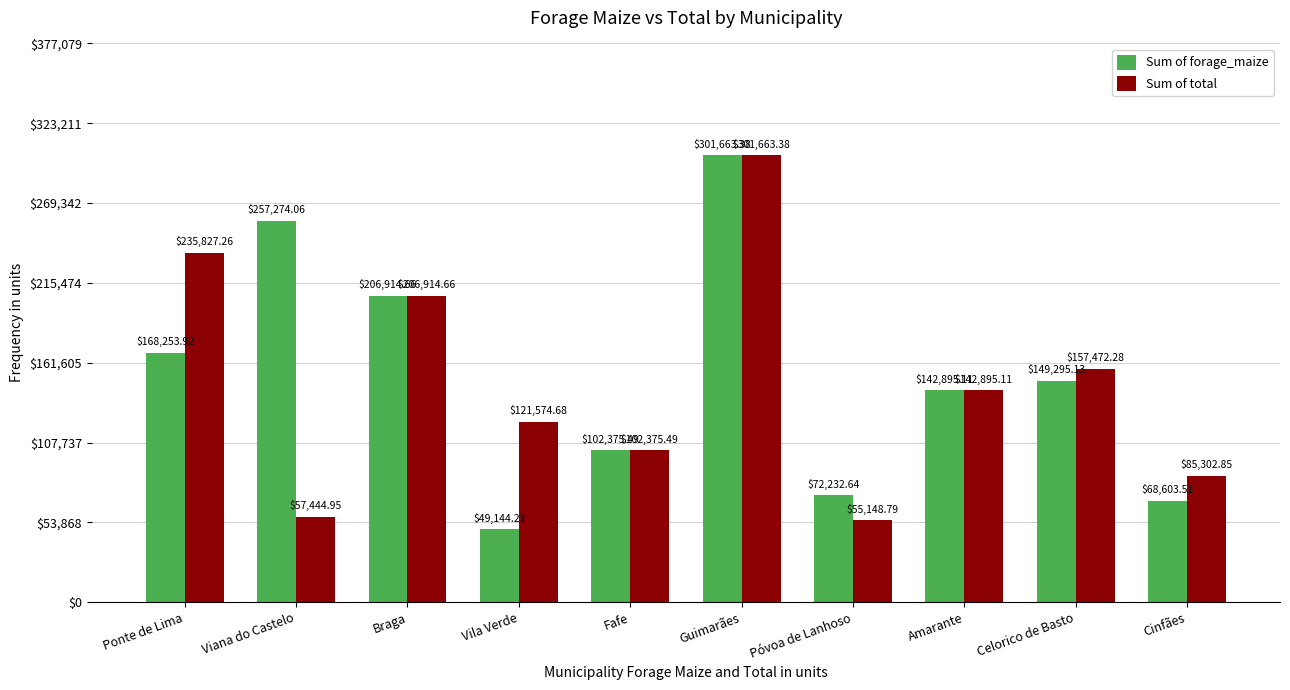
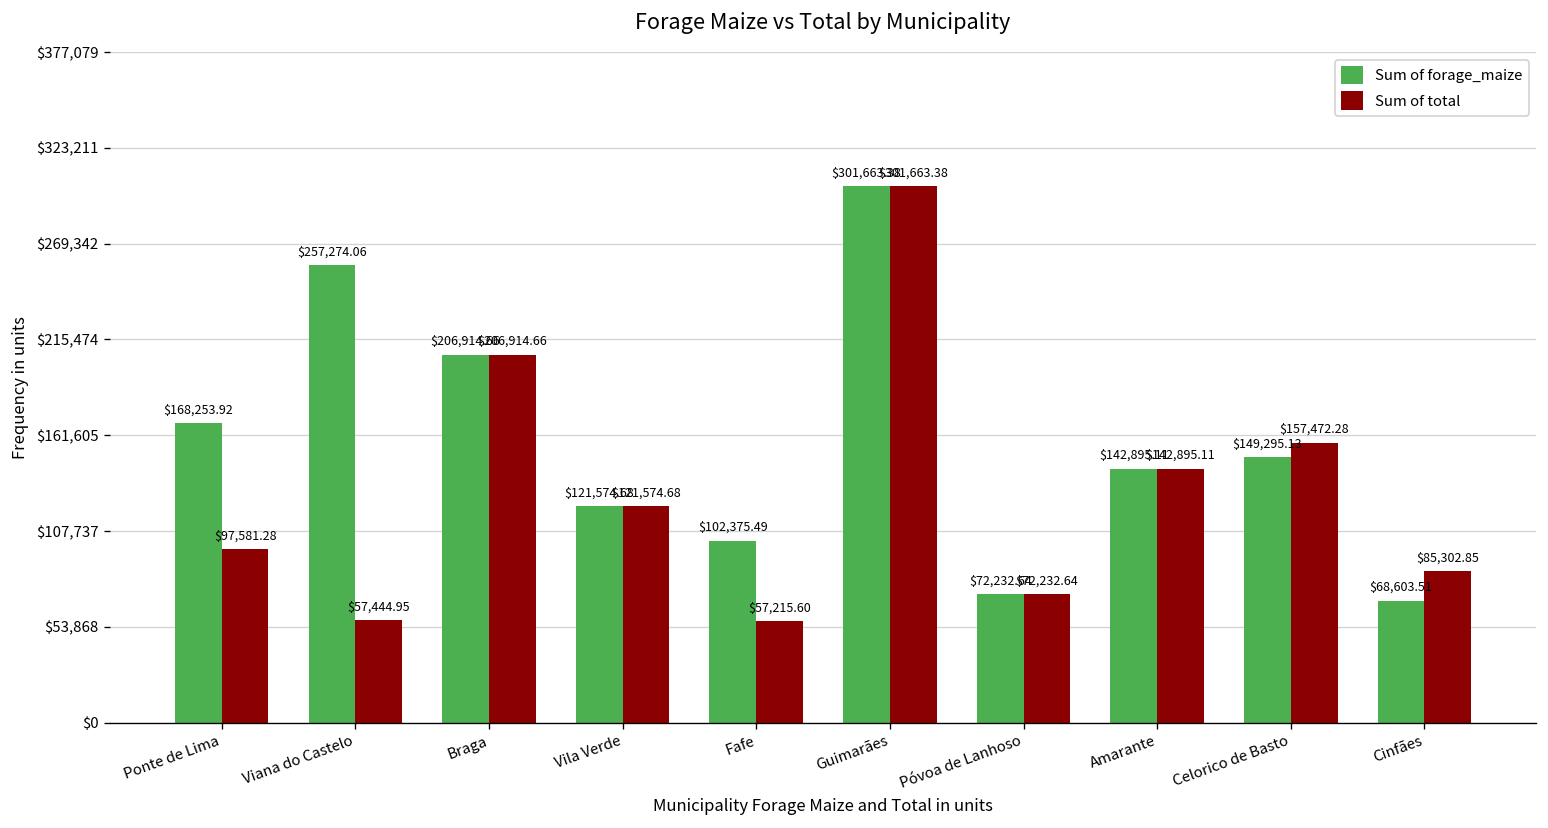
Sum of total, Ponte de Lima: $235,827.26 -> $97,581.28
Sum of forage_maize, Vila Verde: $49,144.21 -> $121,574.68
Sum of total, Fafe: $102,375.49 -> $57,215.60
Sum of total, Póvoa de Lanhoso: $55,148.79 -> $72,232.64
